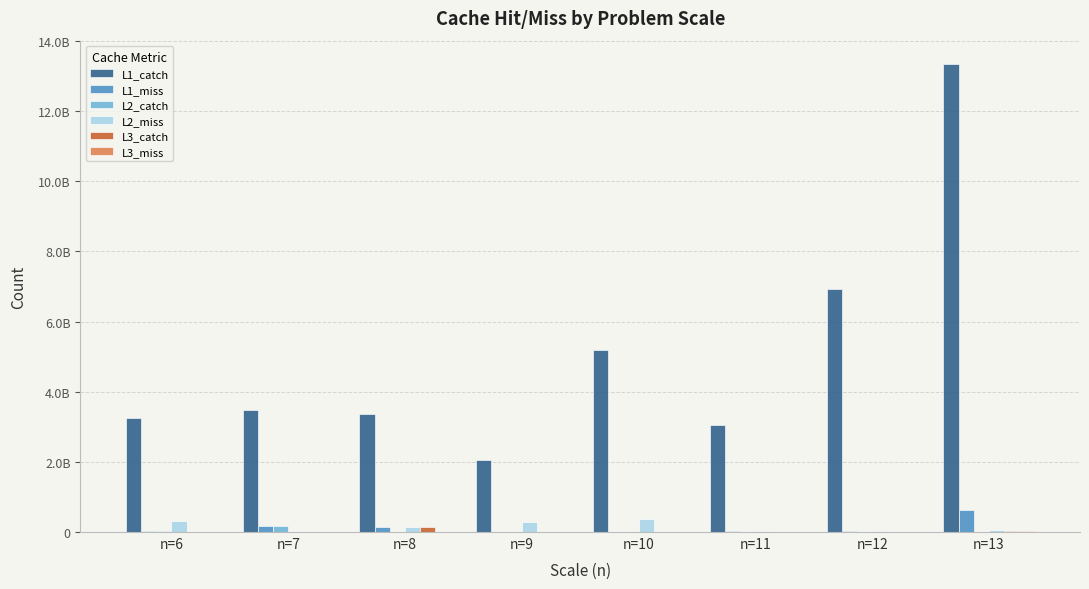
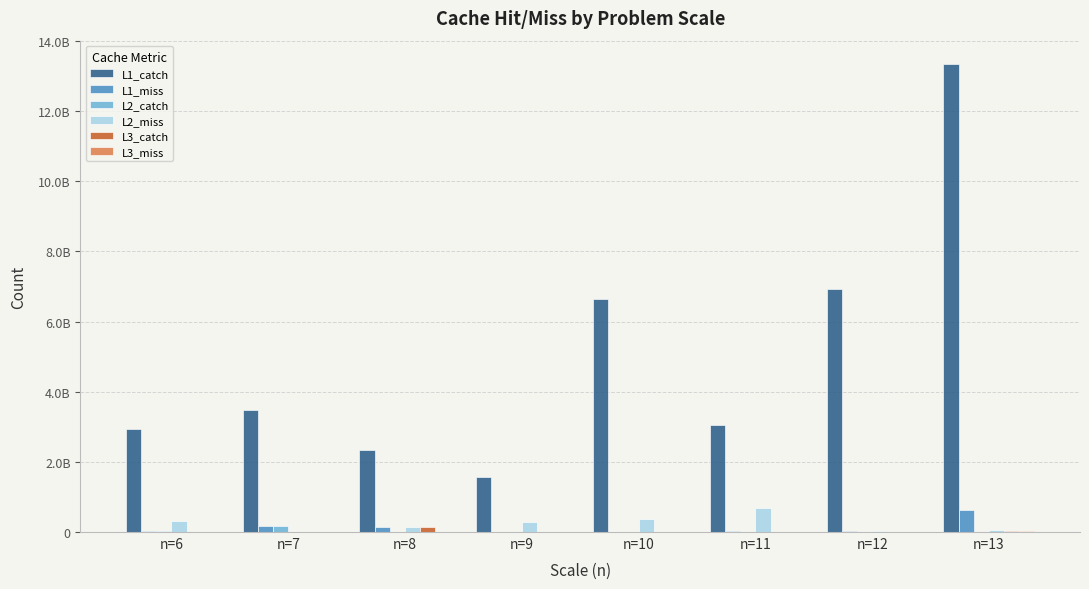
L1_catch, n=6: 3300000000 -> 3000000000
L1_catch, n=8: 3400000000 -> 2300000000
L1_catch, n=9: 2100000000 -> 1600000000
L1_catch, n=10: 5200000000 -> 6600000000
L2_miss, n=11: 0 -> 700000000
